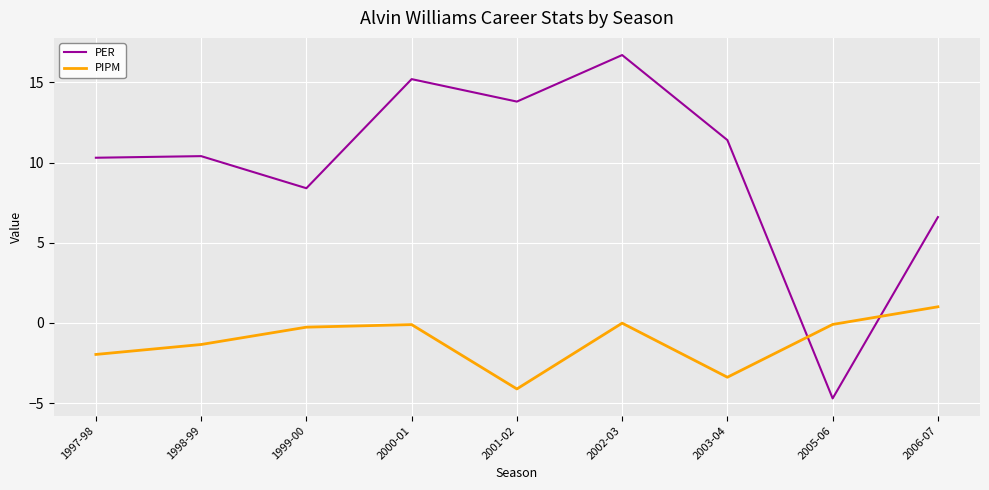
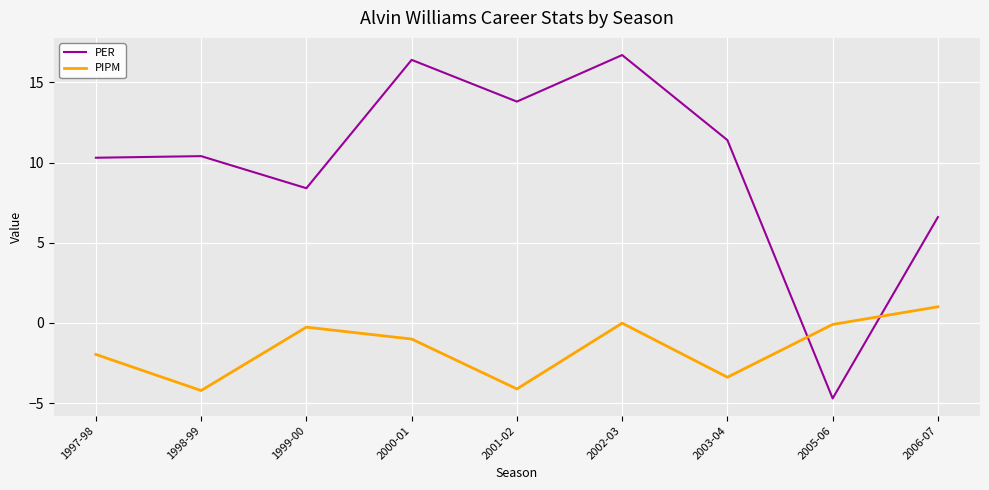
PIPM, 1998-99: -1.3 -> -4.2
PER, 2000-01: 15.2 -> 16.4
PIPM, 2000-01: -0.1 -> -1.0
